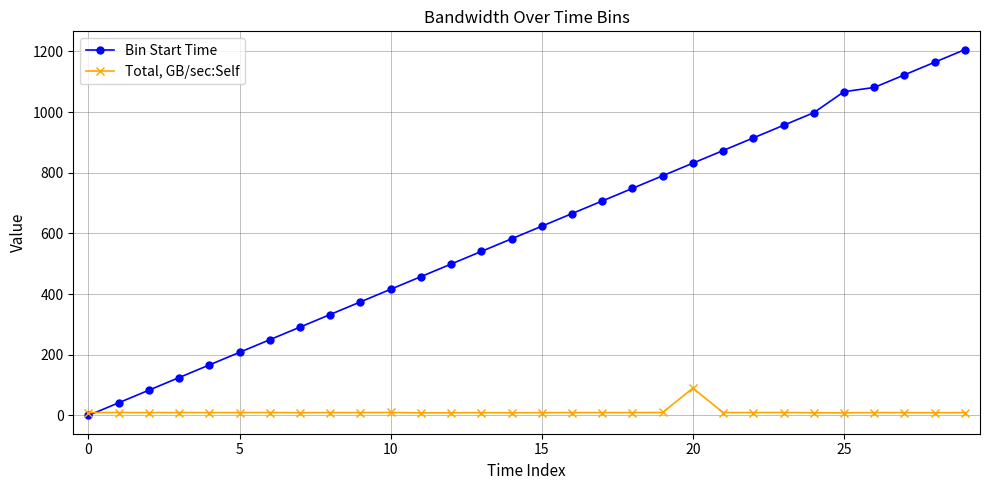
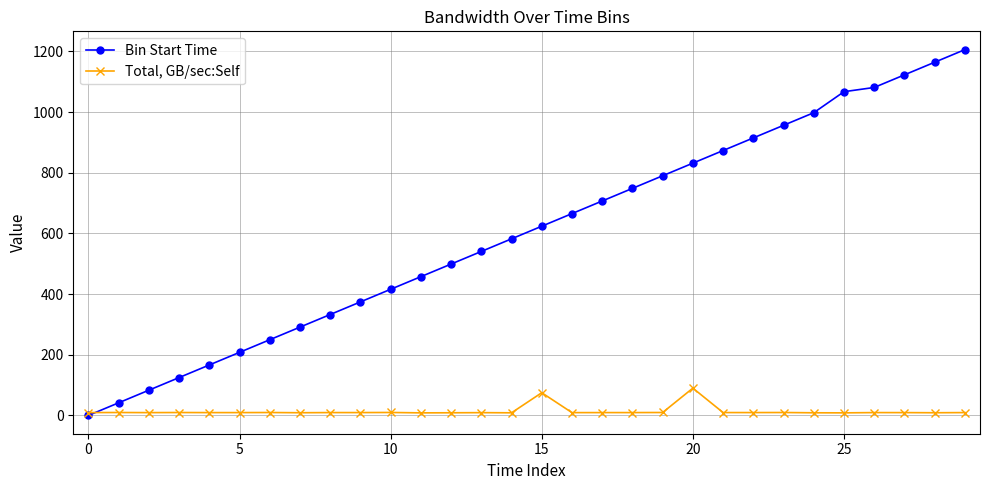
Total, GB/sec:Self, 15: 10 -> 70
